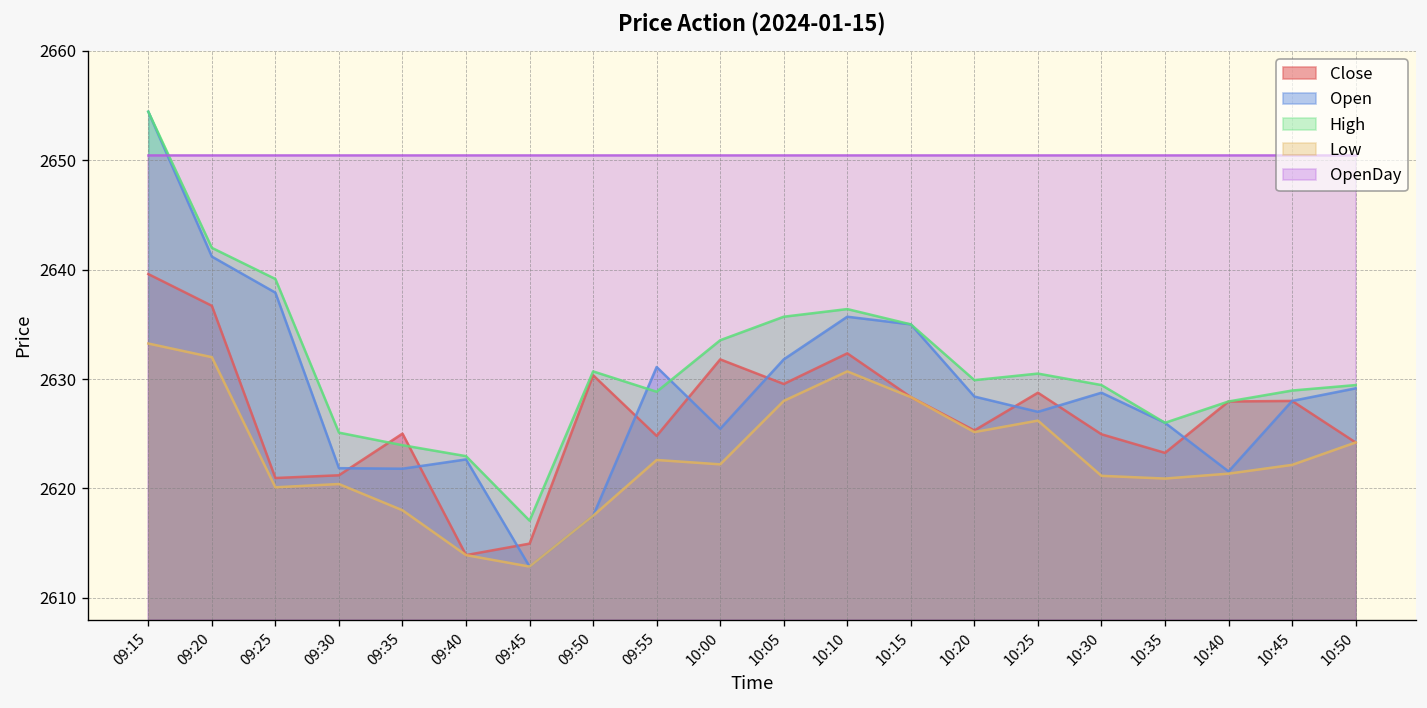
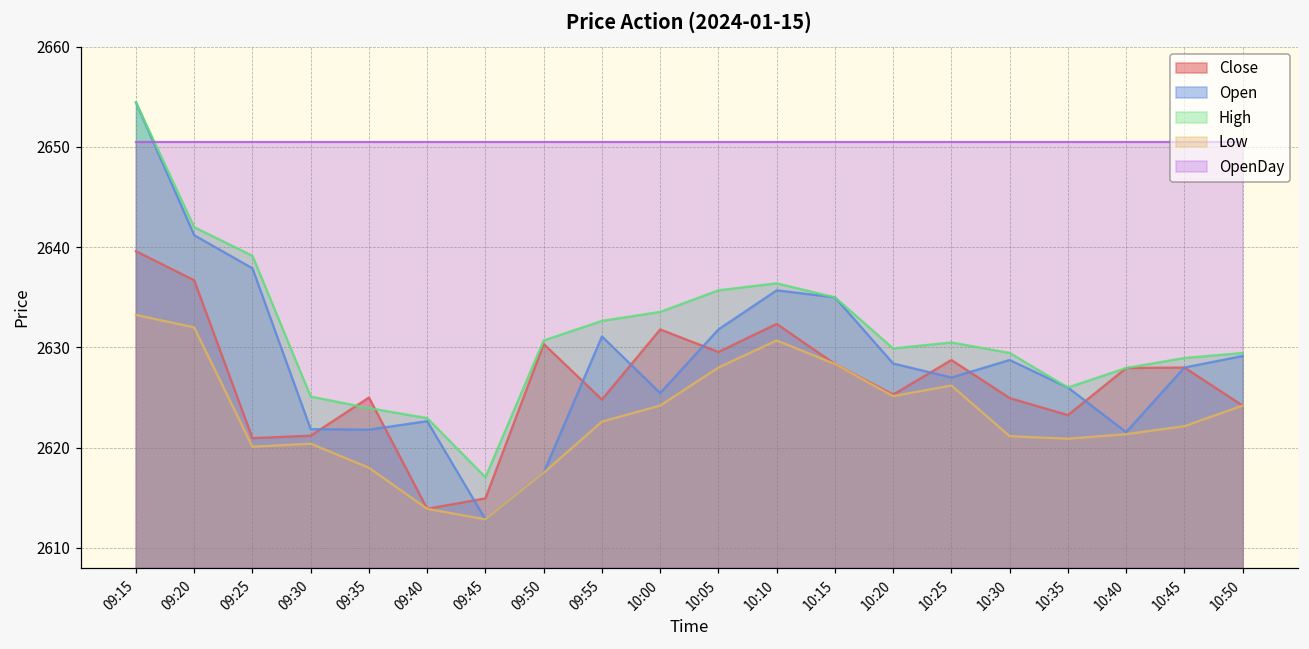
High, 09:55: 2629 -> 2633
Low, 10:00: 2622 -> 2624
